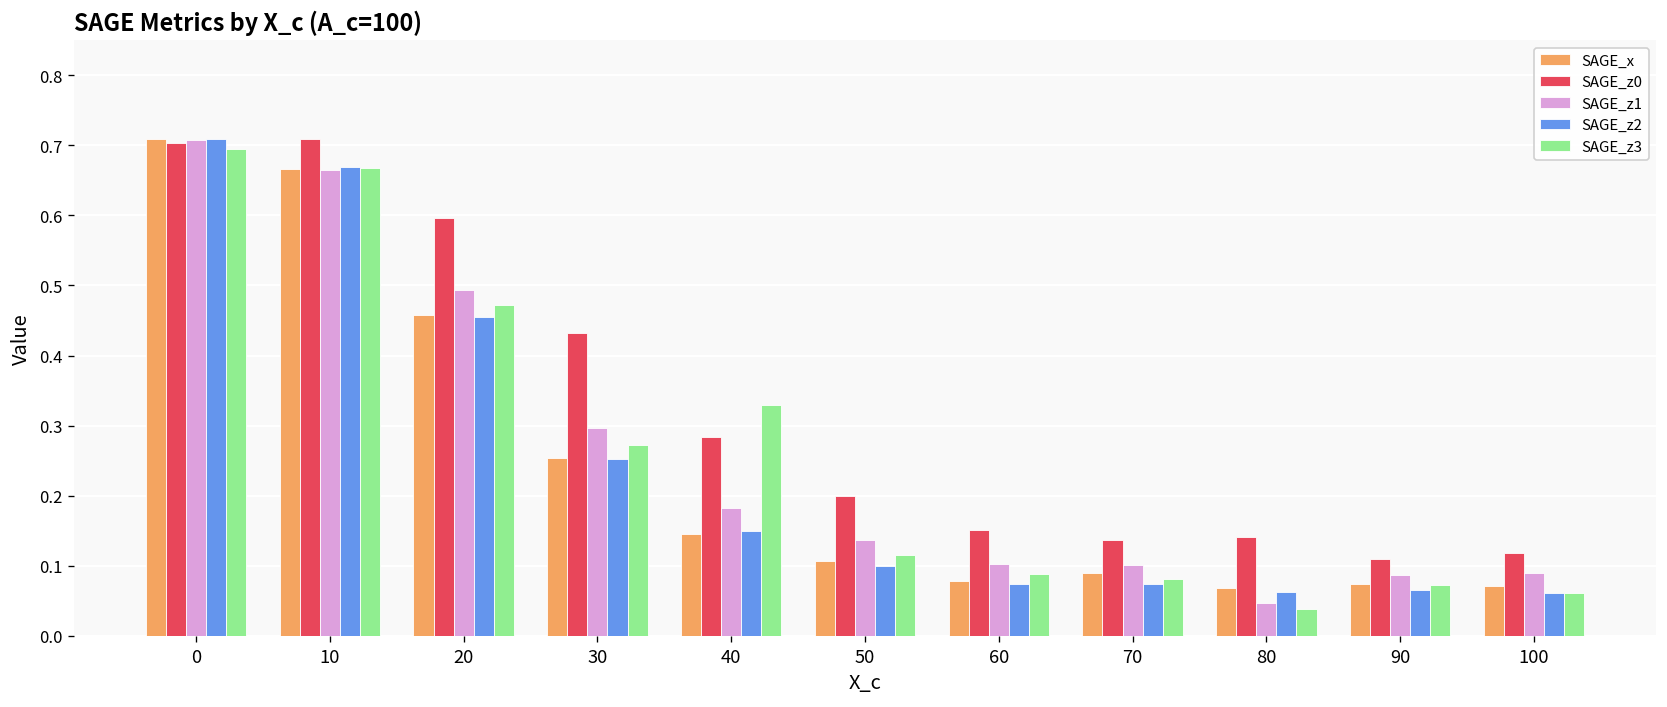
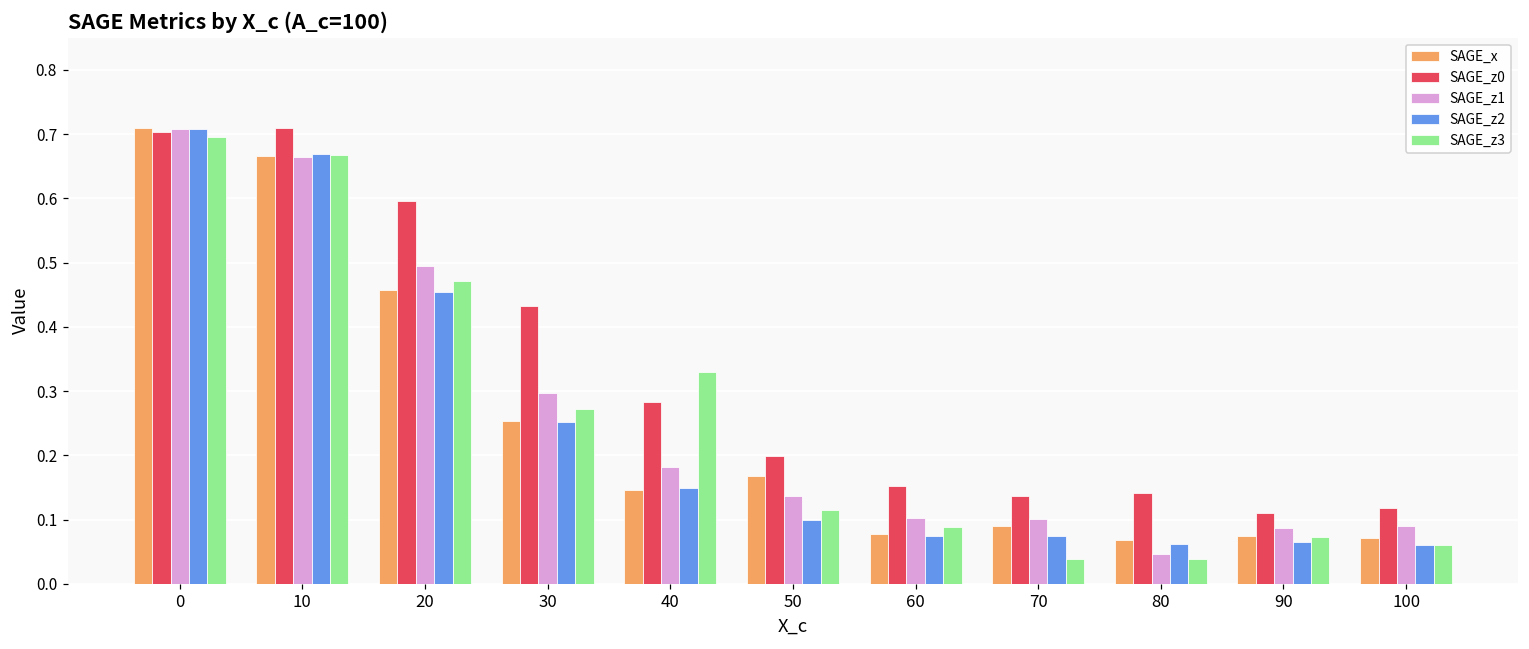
SAGE_x, 50: 0.11 -> 0.17
SAGE_z3, 70: 0.08 -> 0.04
